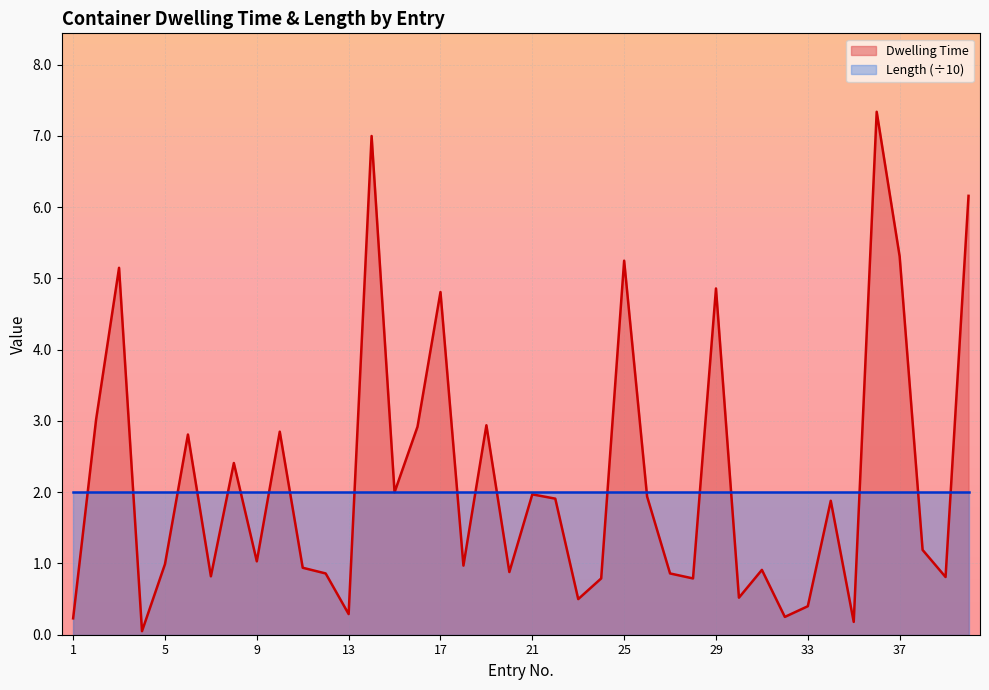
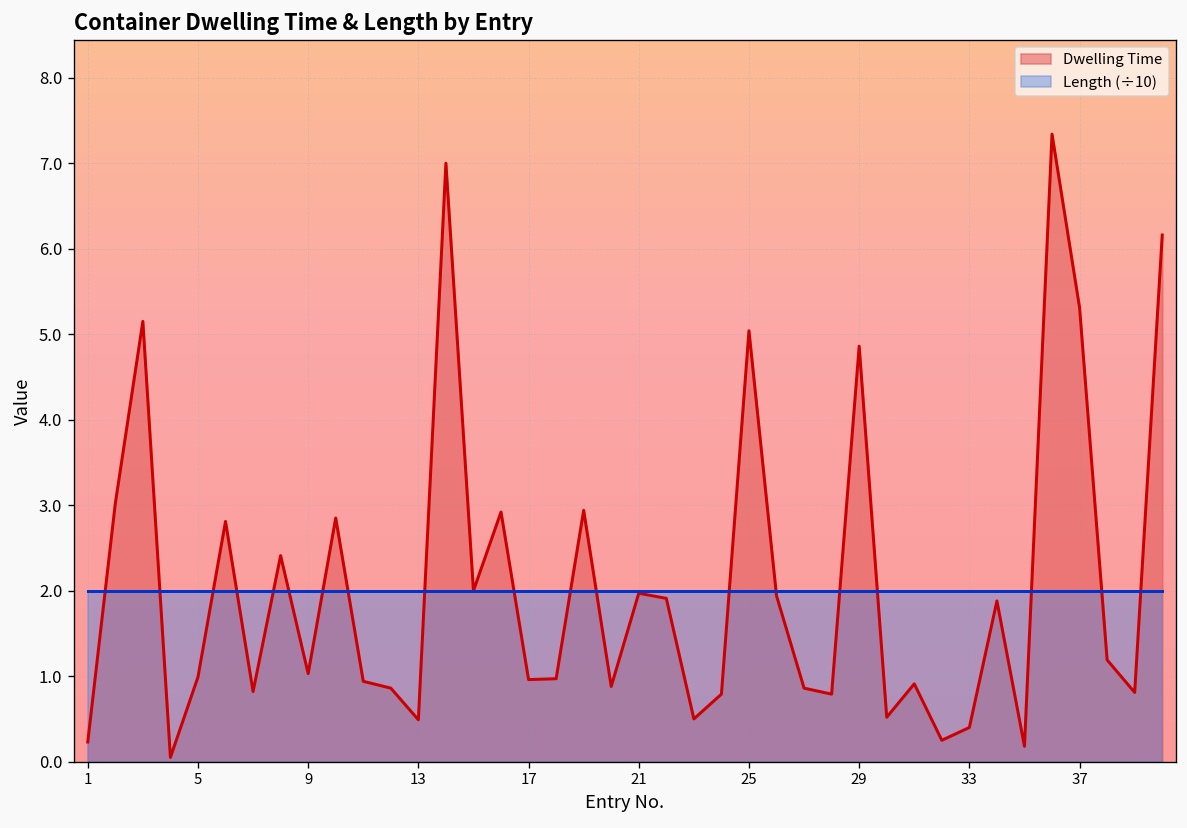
Dwelling Time, 13: 0.3 -> 0.5
Dwelling Time, 17: 4.8 -> 1.0
Dwelling Time, 25: 5.3 -> 5.0
